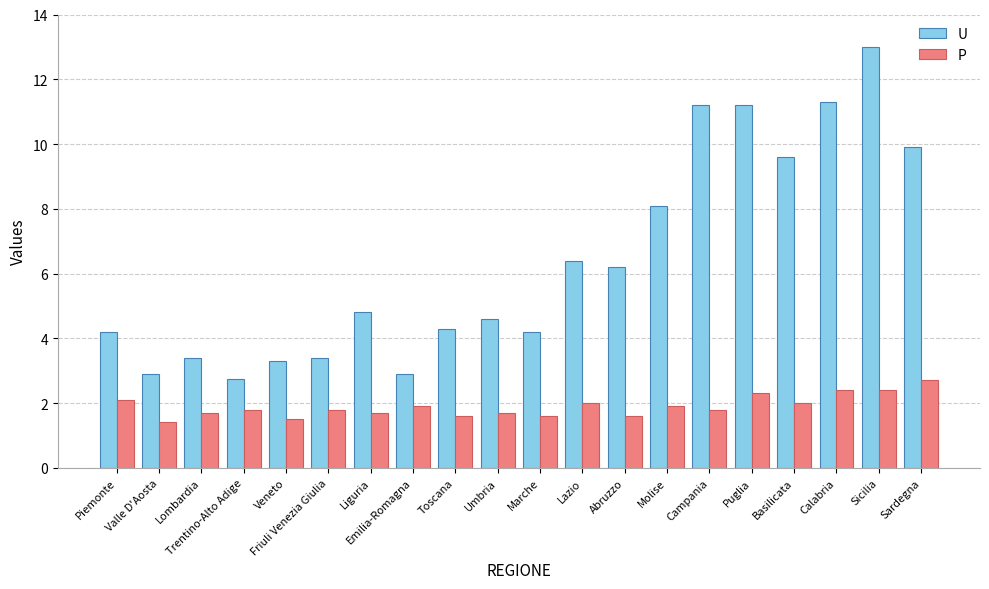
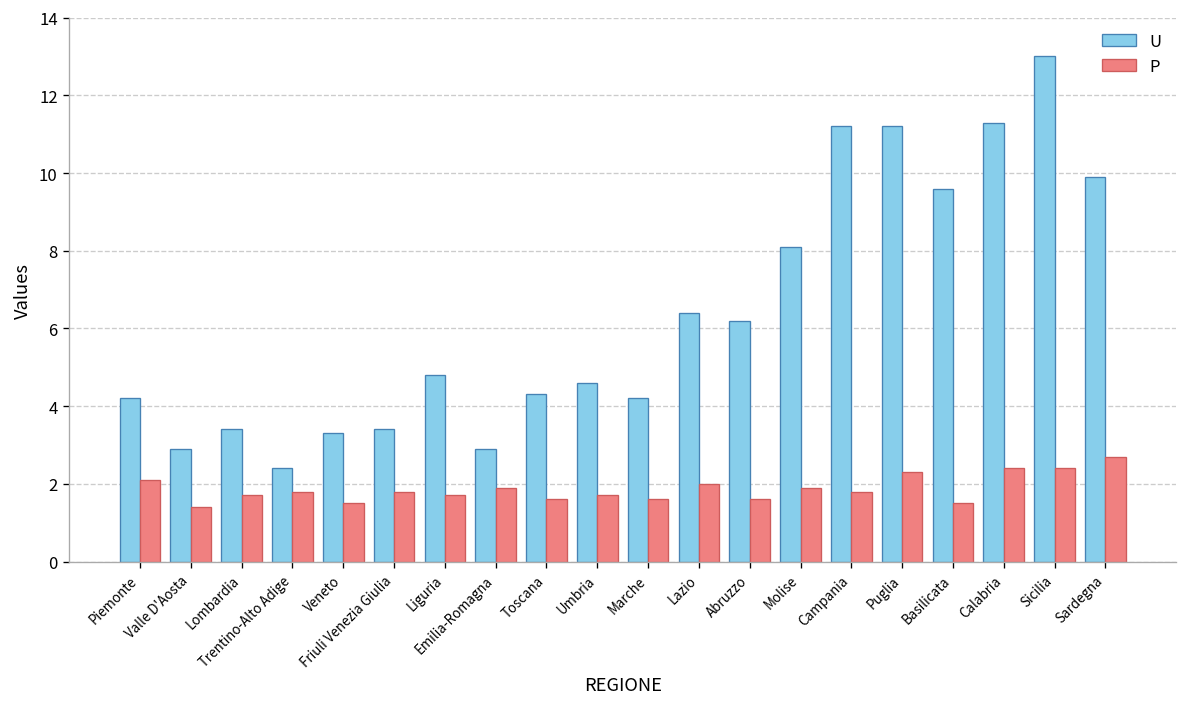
U, Trentino-Alto Adige: 2.8 -> 2.4
P, Basilicata: 2.0 -> 1.5
